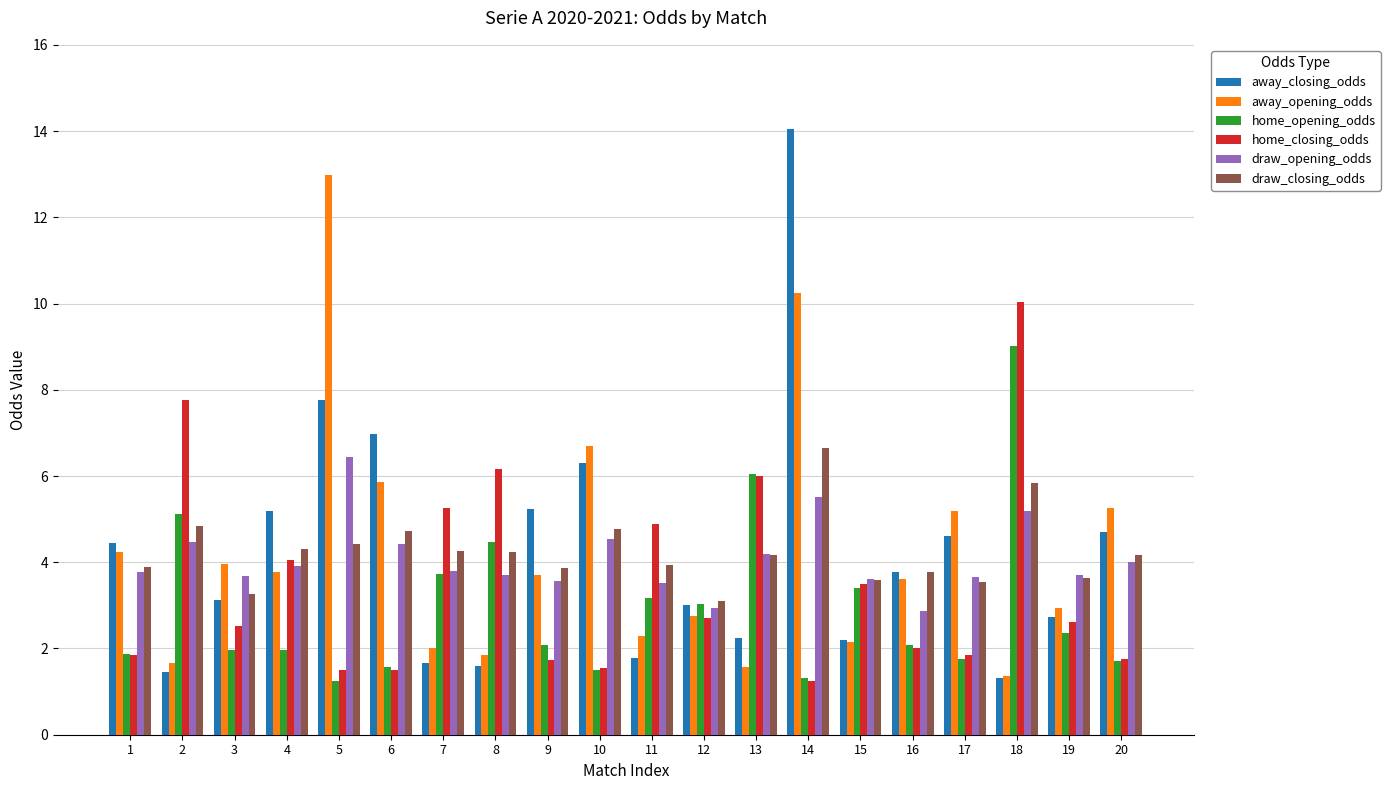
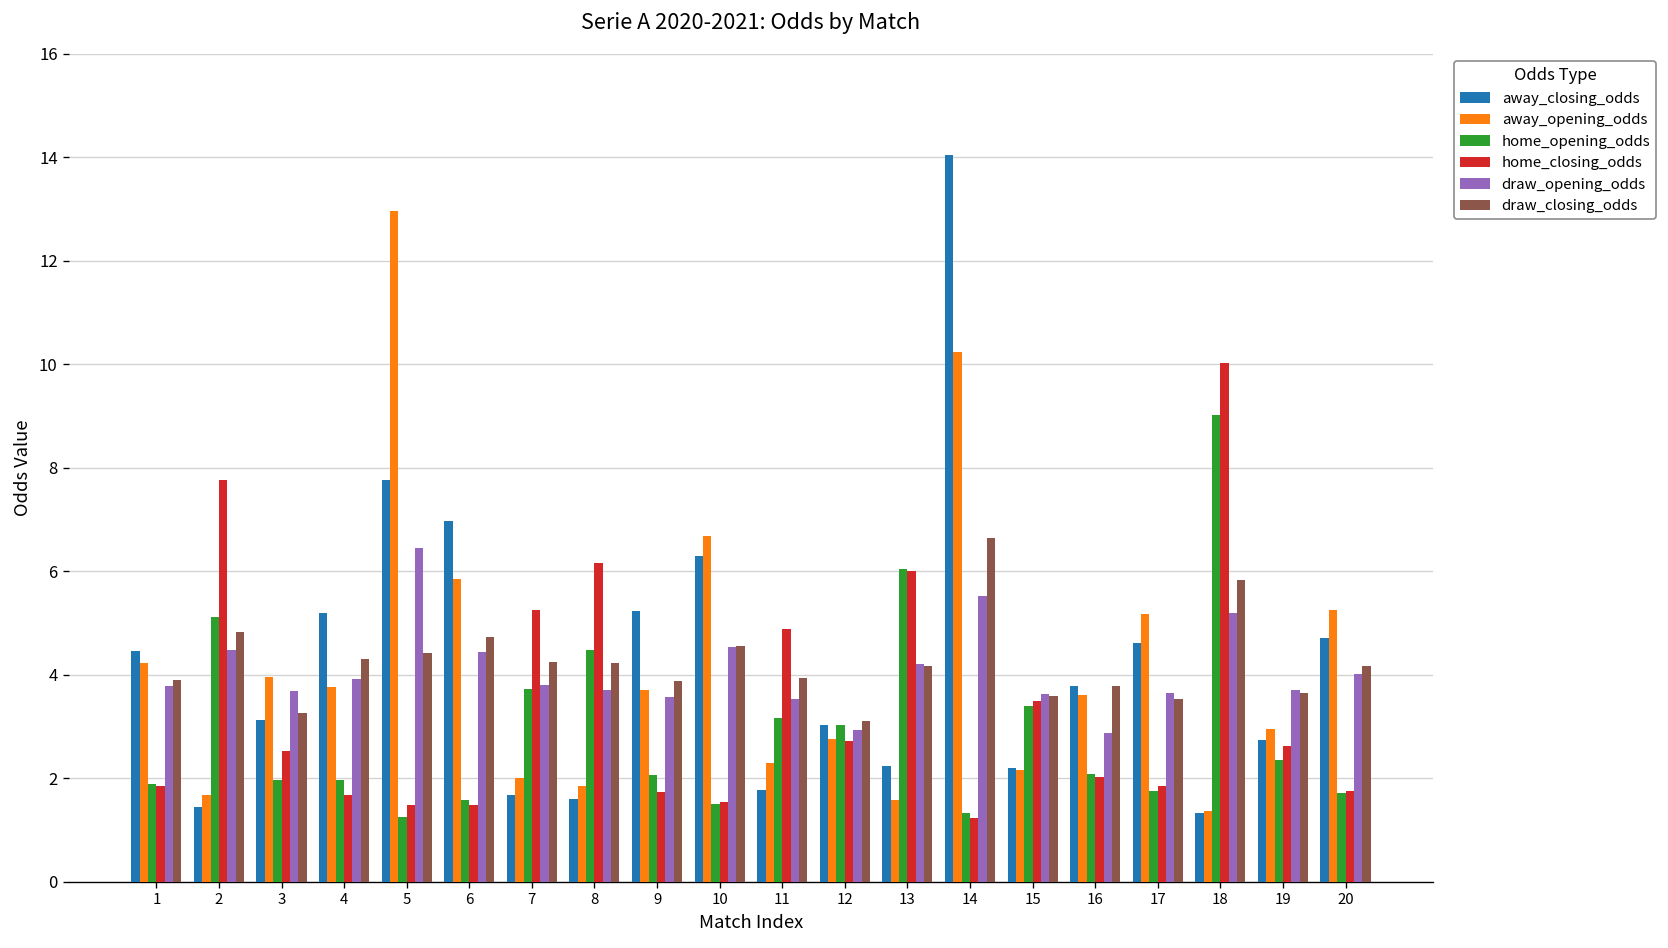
home_closing_odds, 4: 4.1 -> 1.7
draw_closing_odds, 10: 4.8 -> 4.6
